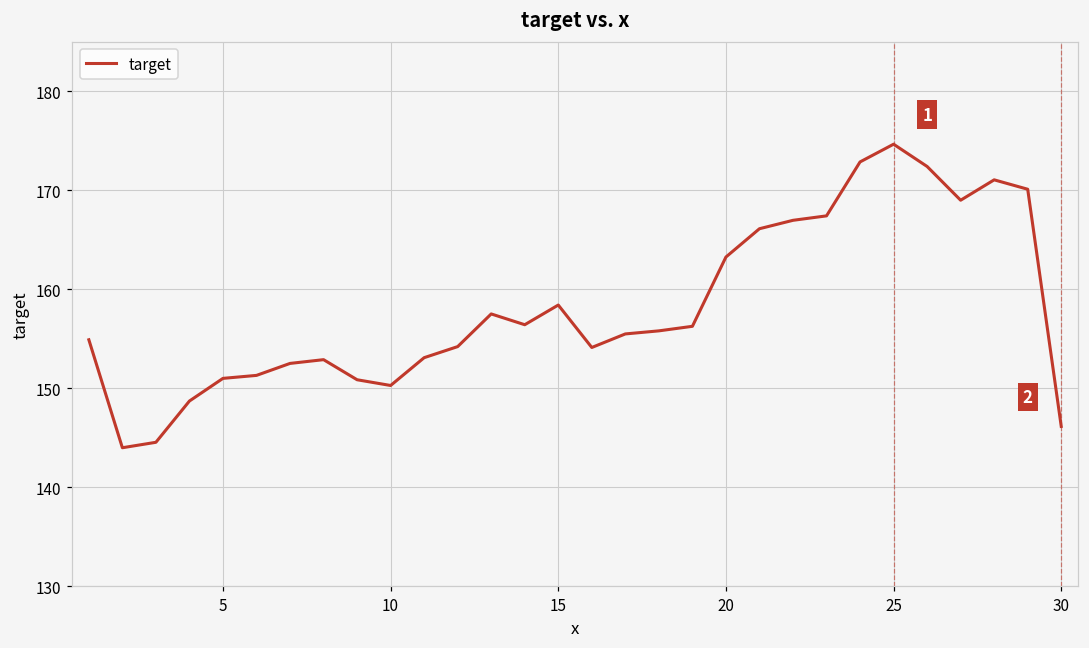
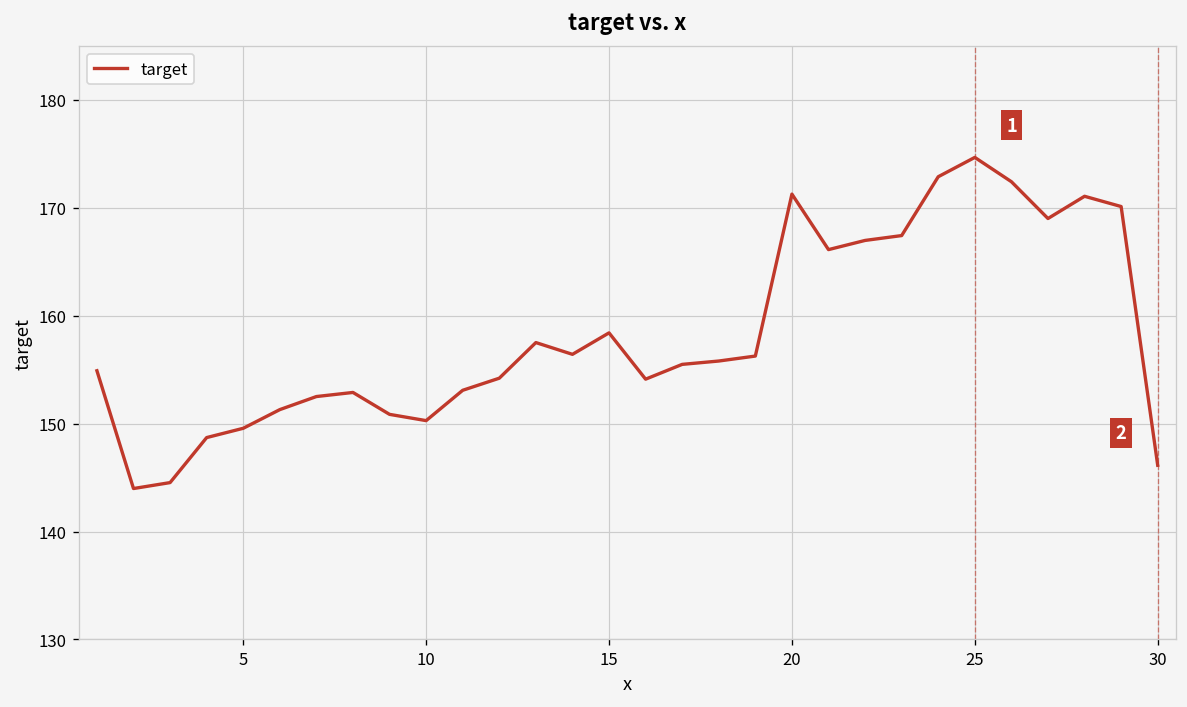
5: 151 -> 150
20: 163 -> 171
